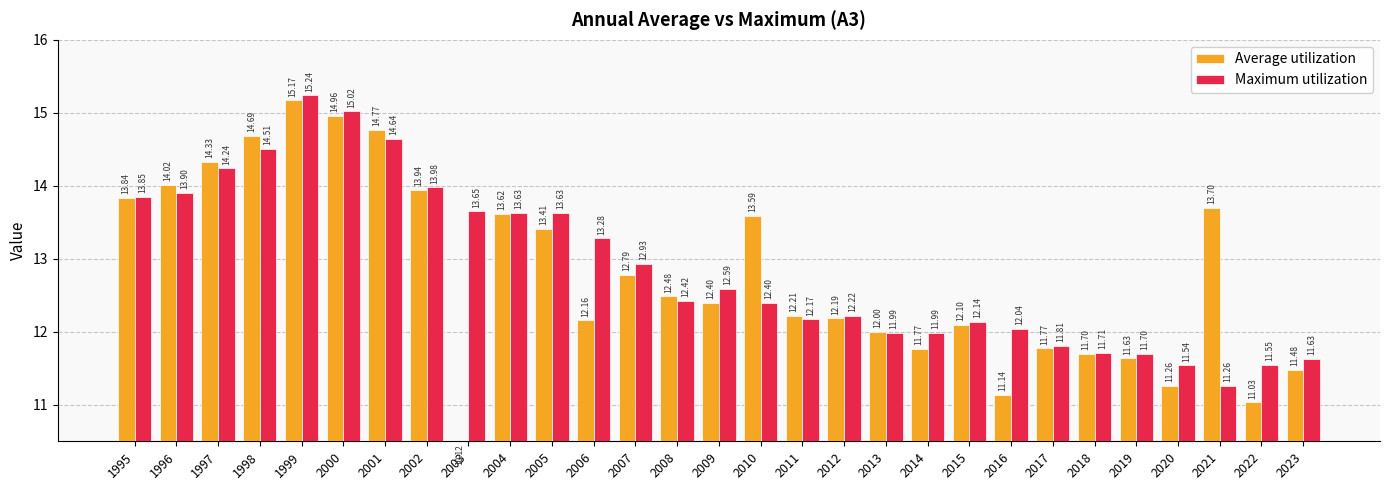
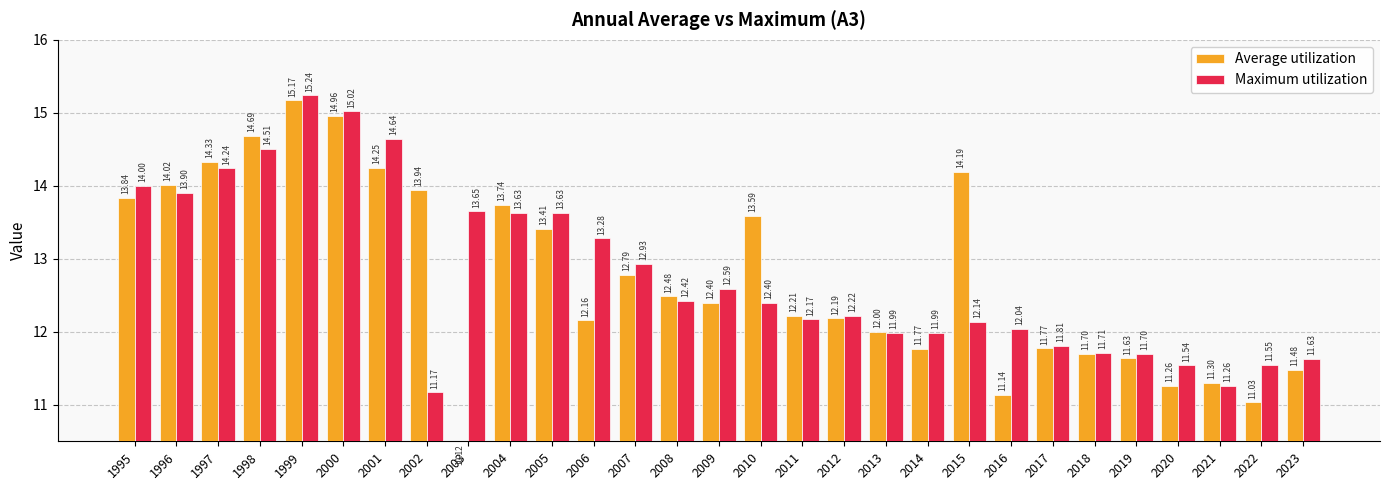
Maximum utilization, 1995: 13.85 -> 14.00
Average utilization, 2001: 14.77 -> 14.25
Maximum utilization, 2002: 13.98 -> 11.17
Average utilization, 2004: 13.62 -> 13.74
Average utilization, 2015: 12.10 -> 14.19
Average utilization, 2021: 13.70 -> 11.30
